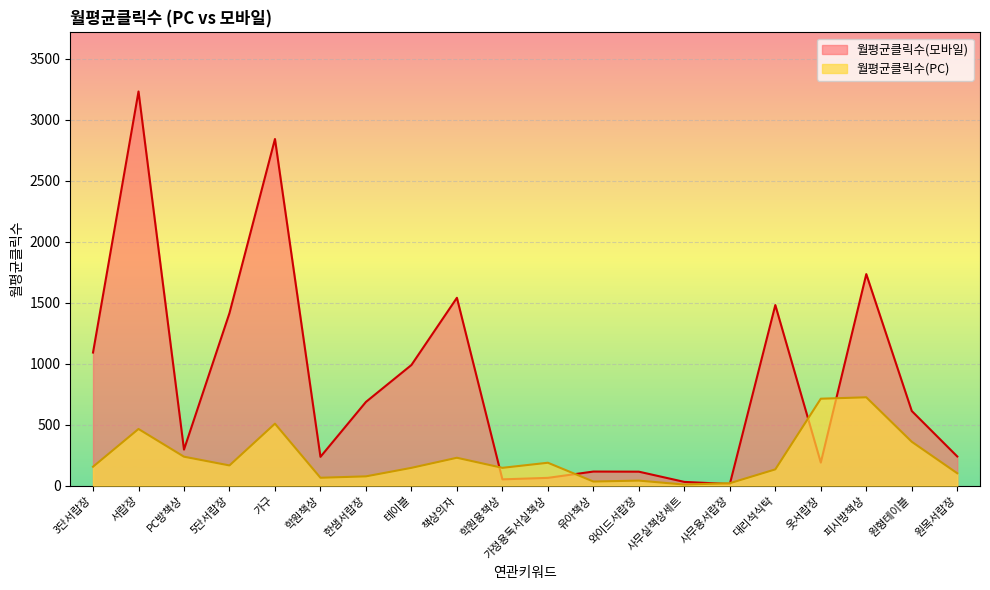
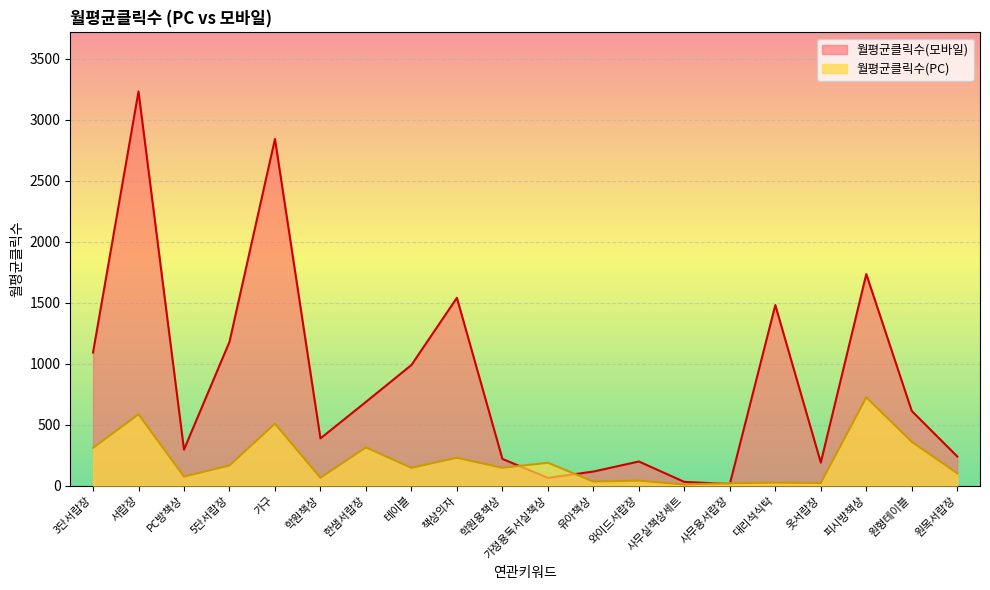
월평균클릭수(PC), 3단서랍장: 150 -> 310
월평균클릭수(PC), 서랍장: 460 -> 580
월평균클릭수(PC), PC방책상: 240 -> 70
월평균클릭수(모바일), 5단서랍장: 1420 -> 1180
월평균클릭수(모바일), 학원책상: 240 -> 390
월평균클릭수(PC), 한샘서랍장: 80 -> 310
월평균클릭수(모바일), 학원용책상: 50 -> 220
월평균클릭수(모바일), 와이드서랍장: 110 -> 200
월평균클릭수(PC), 대리석식탁: 130 -> 20
월평균클릭수(PC), 옷서랍장: 710 -> 20
